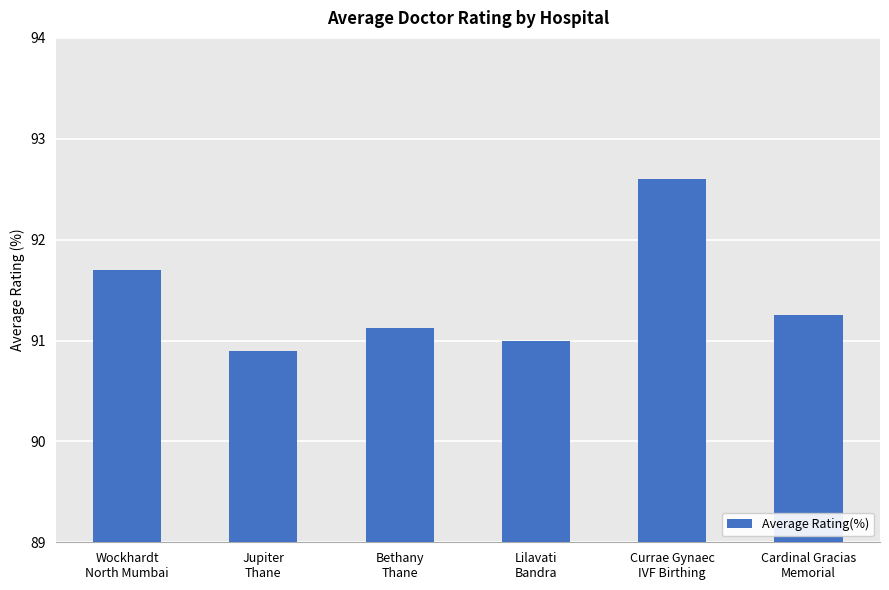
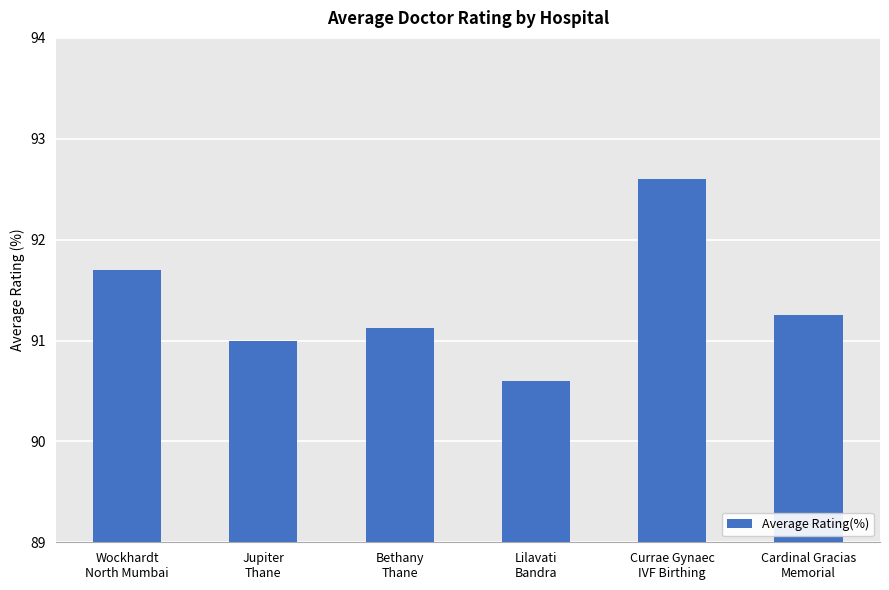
Jupiter Thane: 90.9 -> 91.0
Lilavati Bandra: 91.0 -> 90.6
